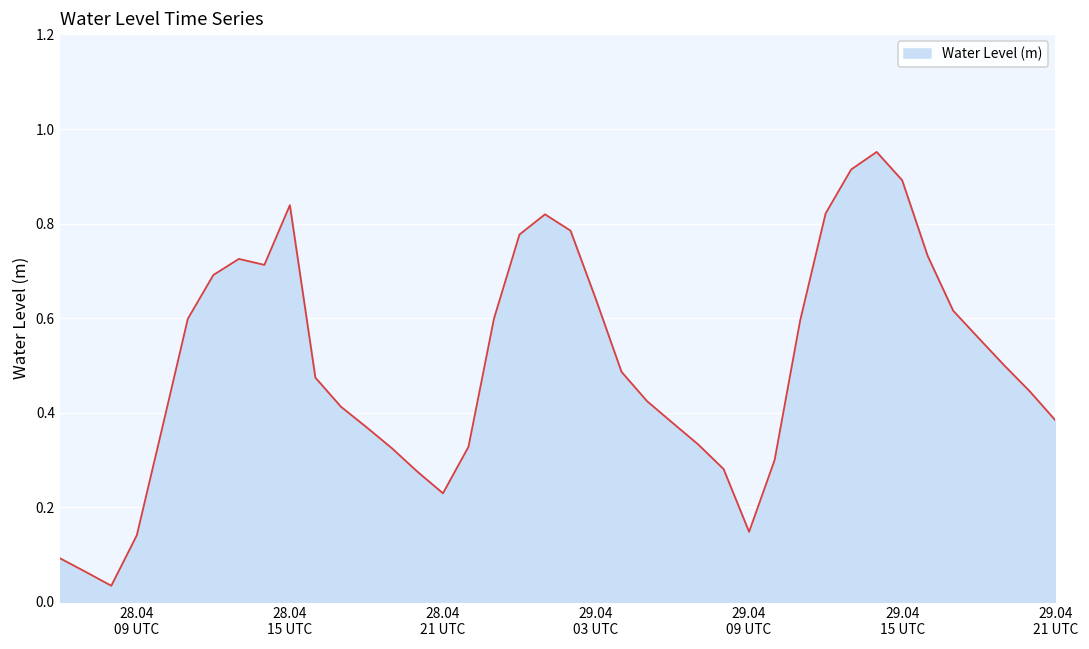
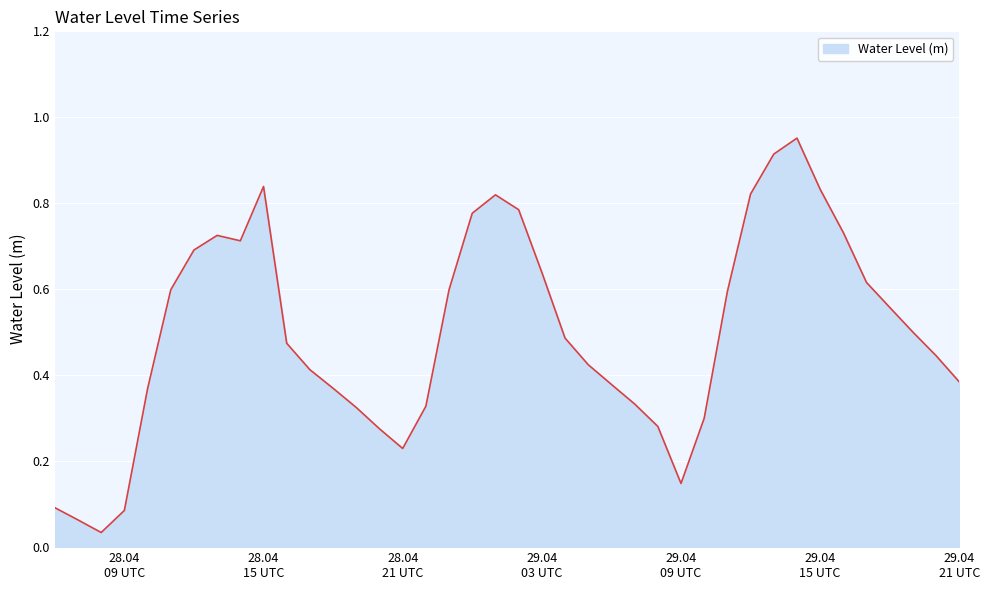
28.04 09 UTC: 0.14 -> 0.09
29.04 15 UTC: 0.89 -> 0.83
